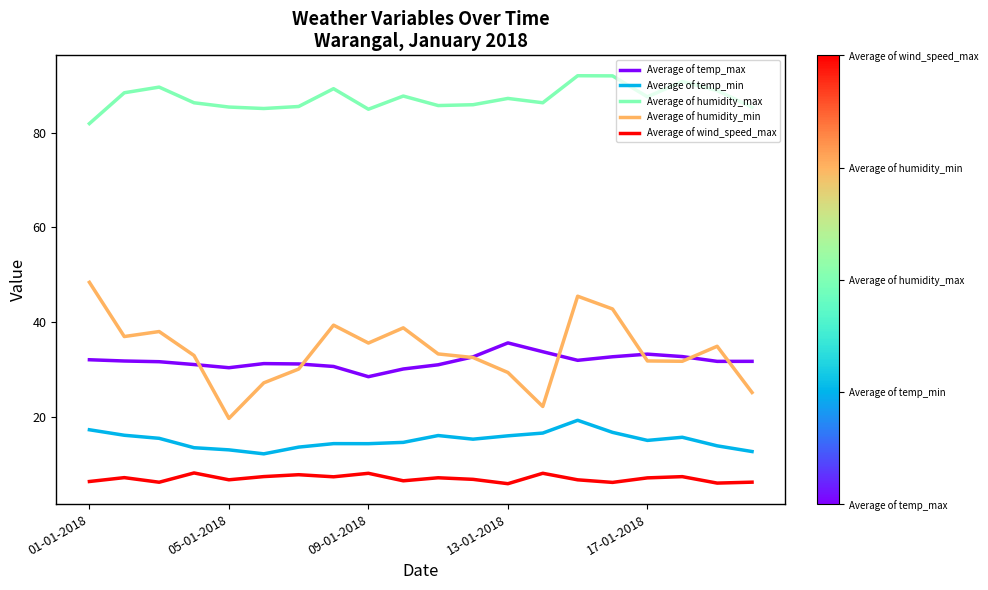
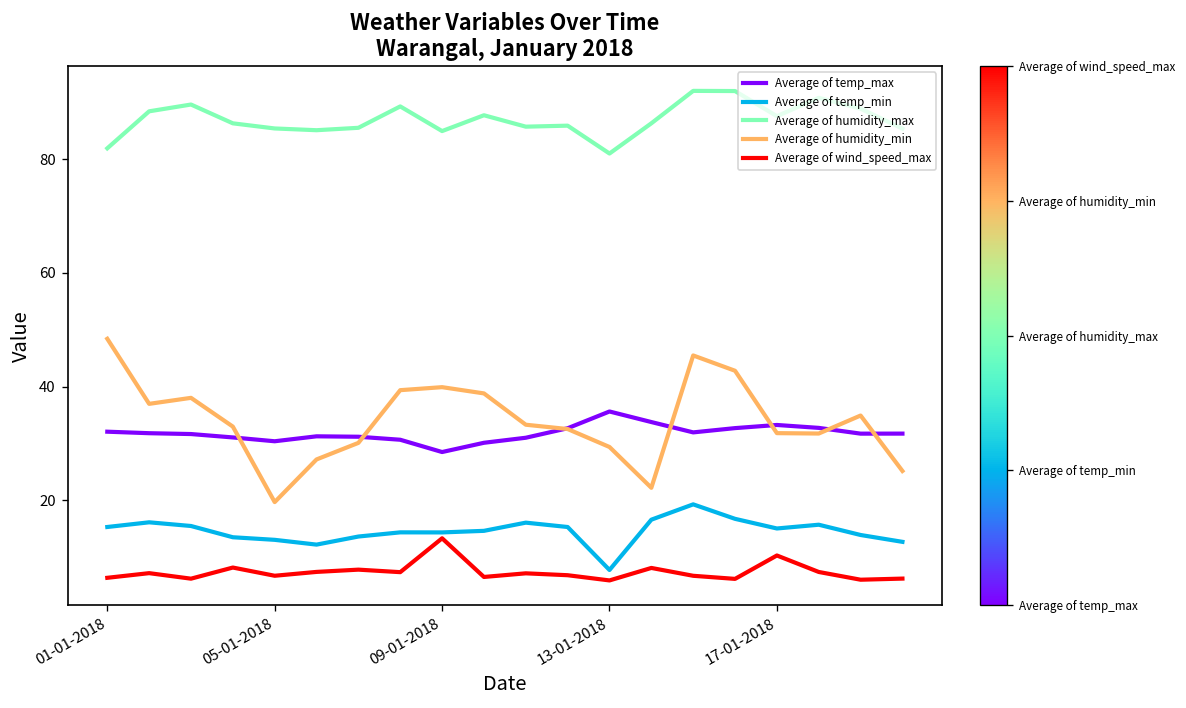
Average of temp_min, 01-01-2018: 17 -> 15
Average of humidity_min, 09-01-2018: 36 -> 40
Average of wind_speed_max, 09-01-2018: 8 -> 13
Average of temp_min, 13-01-2018: 16 -> 8
Average of humidity_max, 13-01-2018: 87 -> 81
Average of wind_speed_max, 17-01-2018: 7 -> 10
